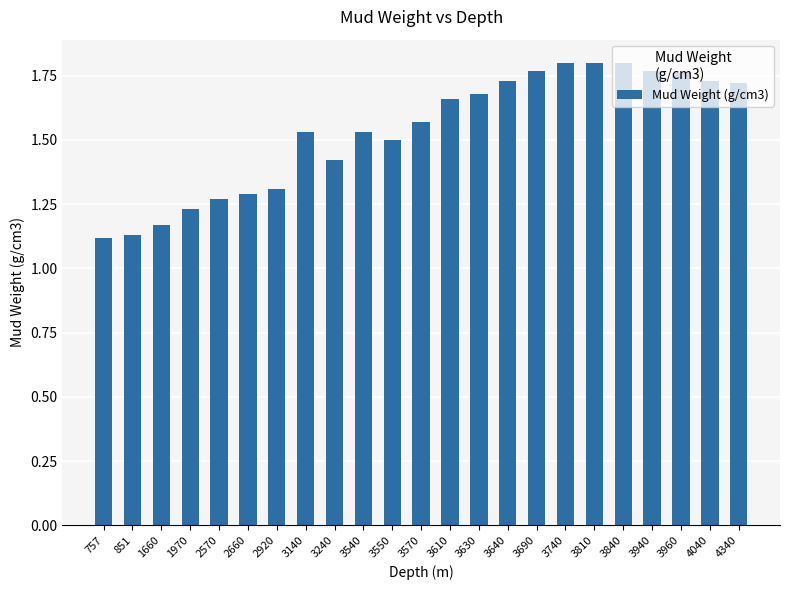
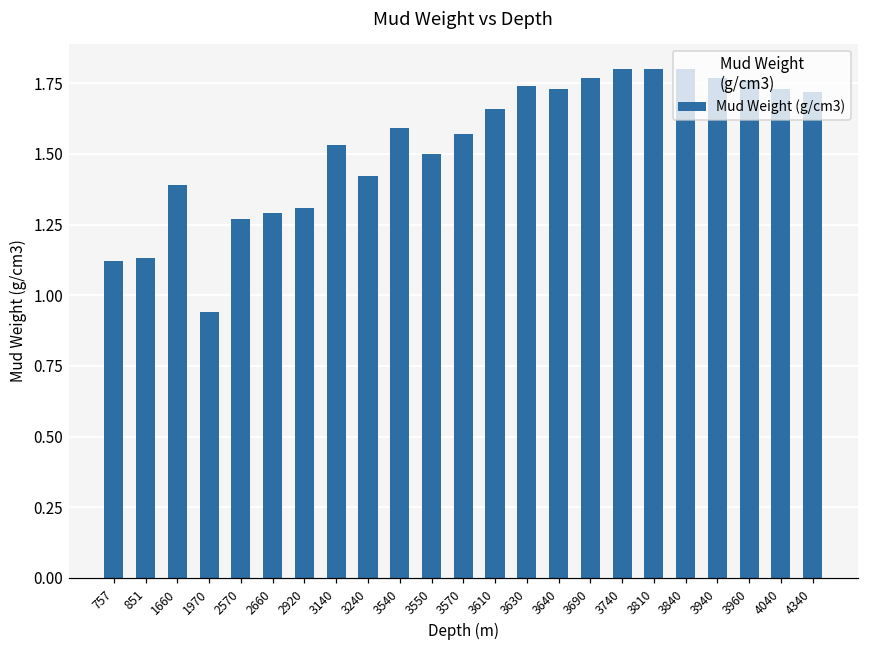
1660: 1.17 -> 1.39
1970: 1.23 -> 0.94
3540: 1.53 -> 1.59
3630: 1.68 -> 1.74
